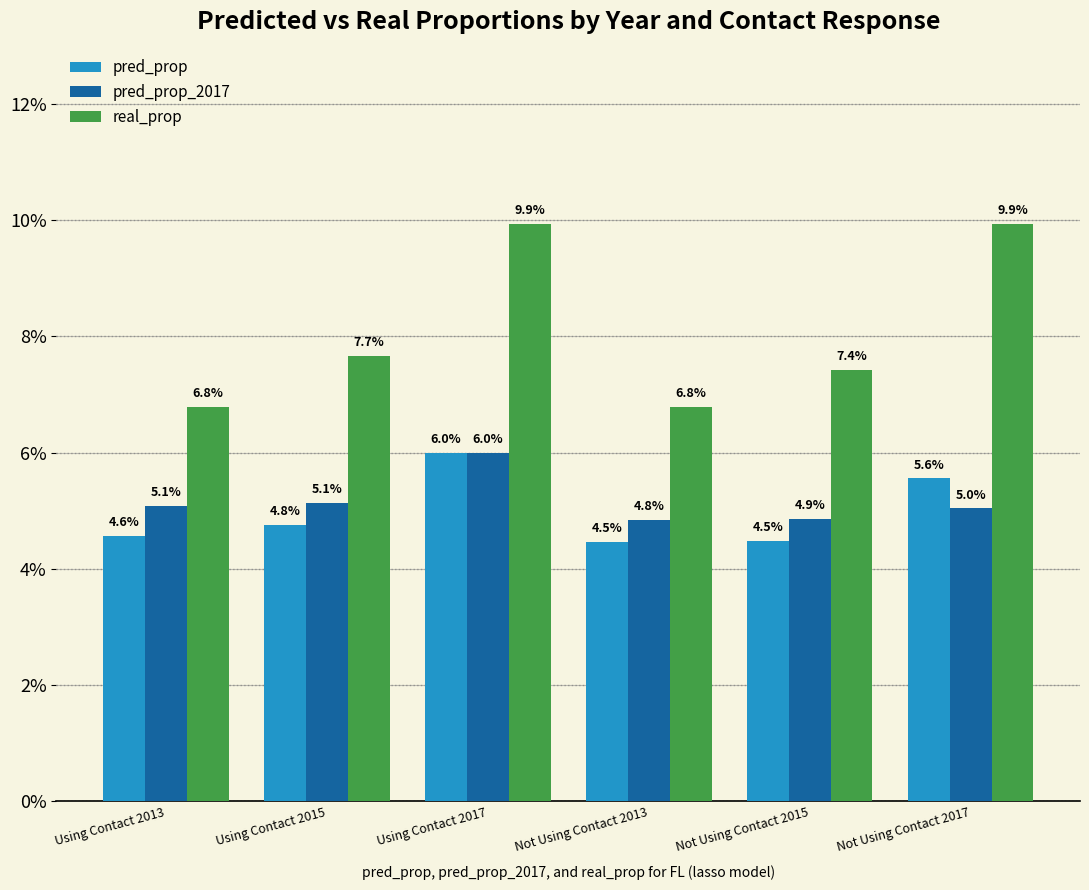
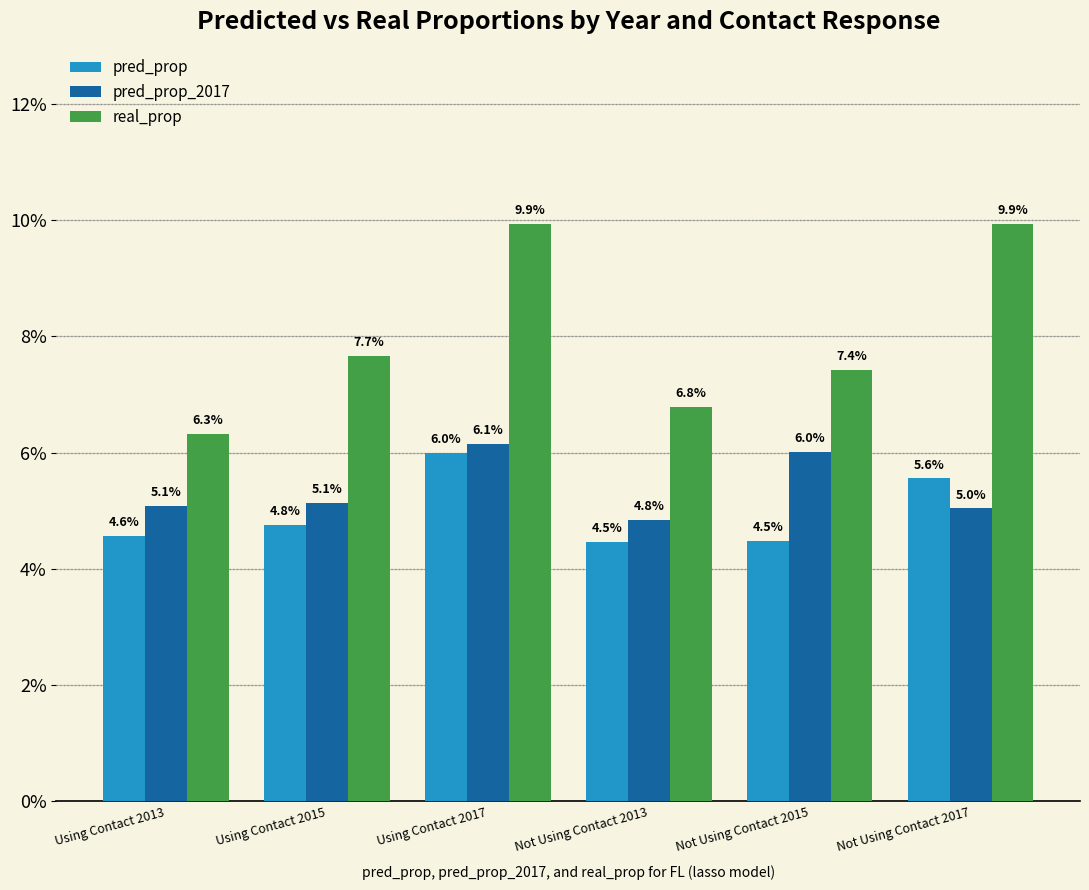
real_prop, Using Contact 2013: 6.8% -> 6.3%
pred_prop_2017, Using Contact 2017: 6.0% -> 6.1%
pred_prop_2017, Not Using Contact 2015: 4.9% -> 6.0%
